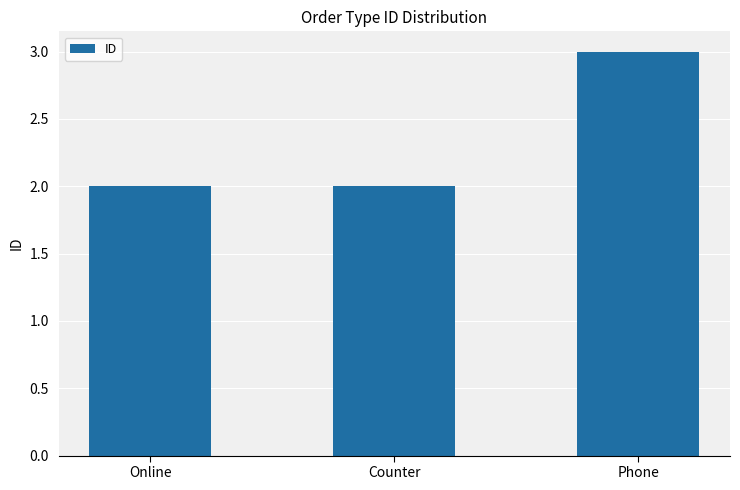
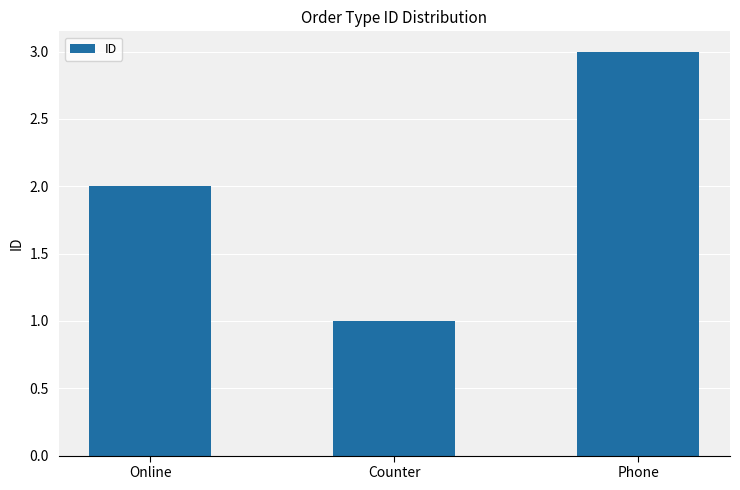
Counter: 2 -> 1
